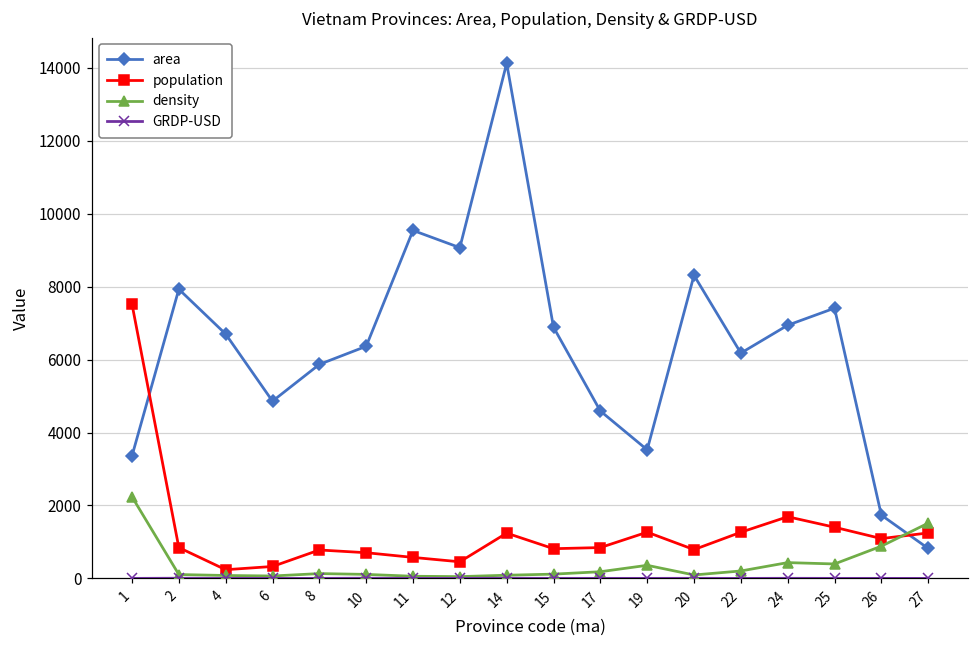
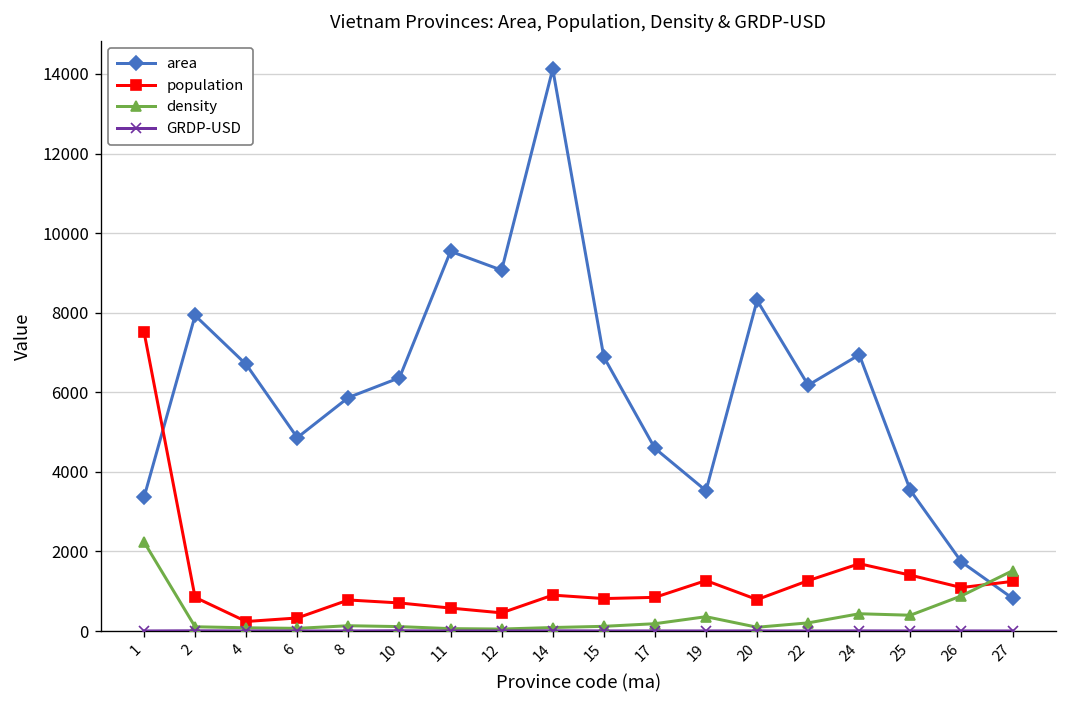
population, 14: 1200 -> 900
area, 25: 7400 -> 3500
